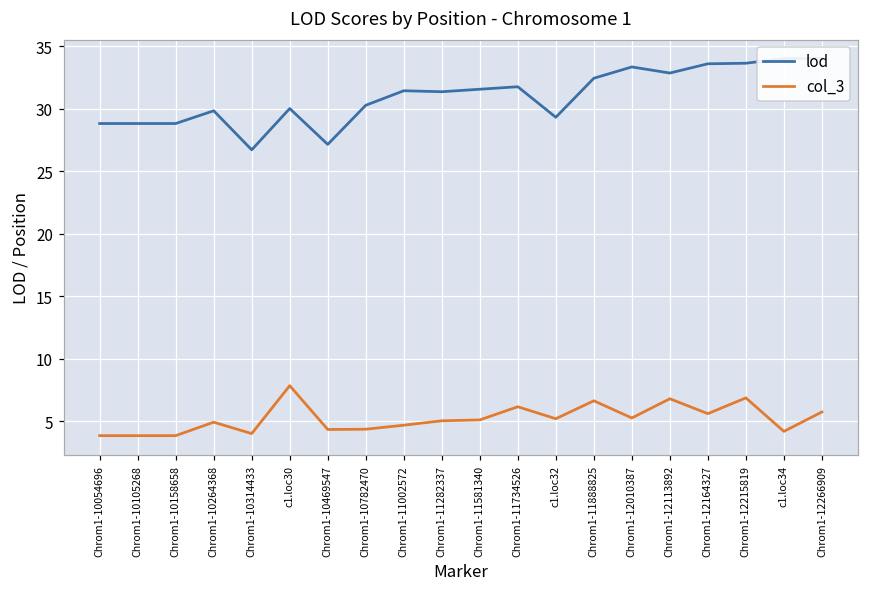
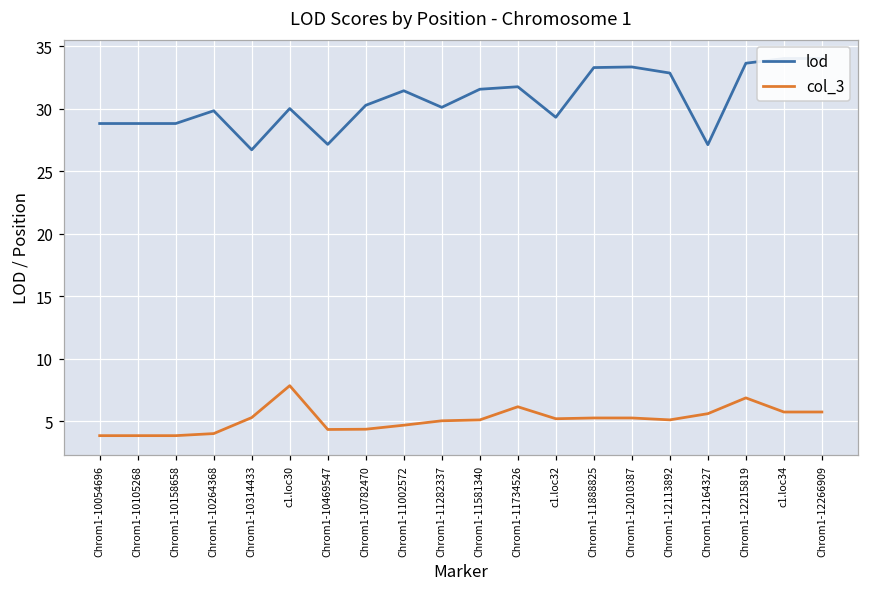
col_3, Chrom1-10264368: 4.9 -> 4.0
col_3, Chrom1-10314433: 4.0 -> 5.3
lod, Chrom1-11282337: 31.3 -> 30.1
lod, Chrom1-11888825: 32.4 -> 33.3
col_3, Chrom1-11888825: 6.6 -> 5.2
col_3, Chrom1-12113892: 6.8 -> 5.1
lod, Chrom1-12164327: 33.6 -> 27.1
col_3, c1.loc34: 4.2 -> 5.7
